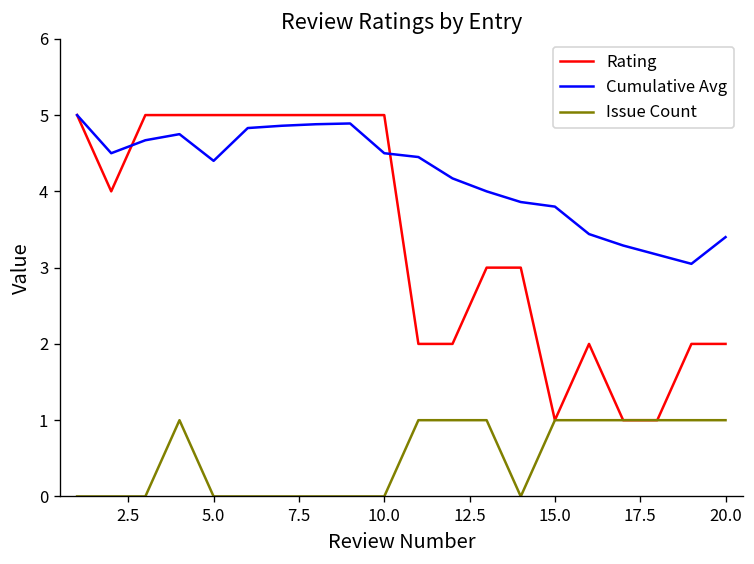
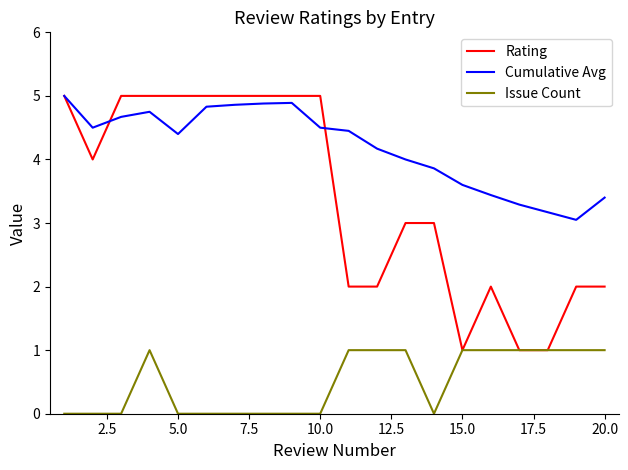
Cumulative Avg, 15.0: 3.8 -> 3.6
